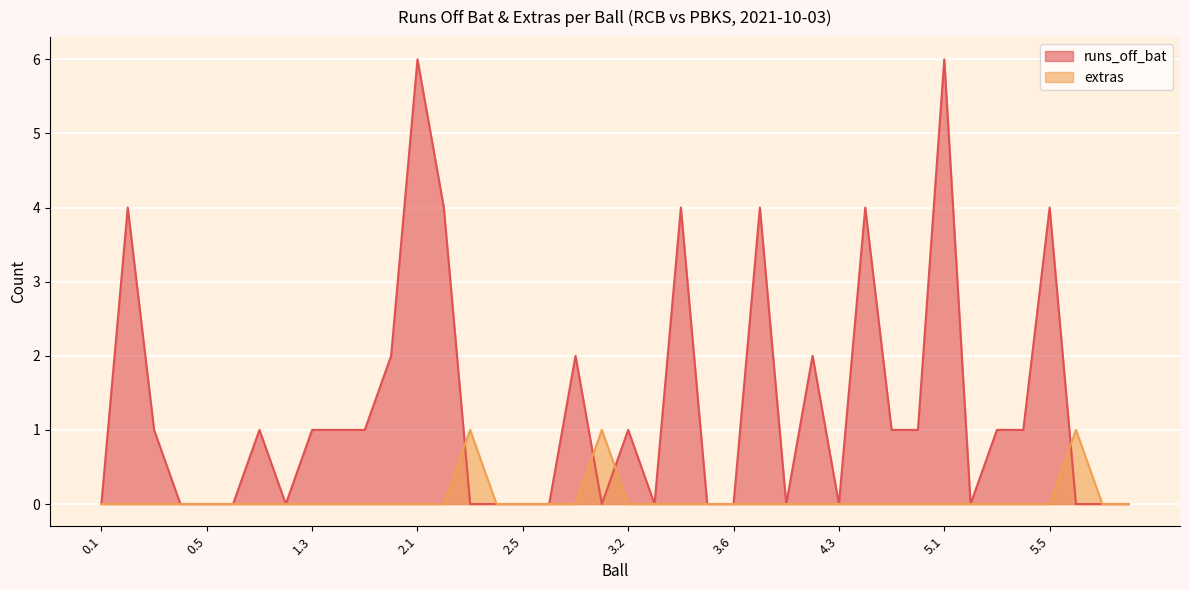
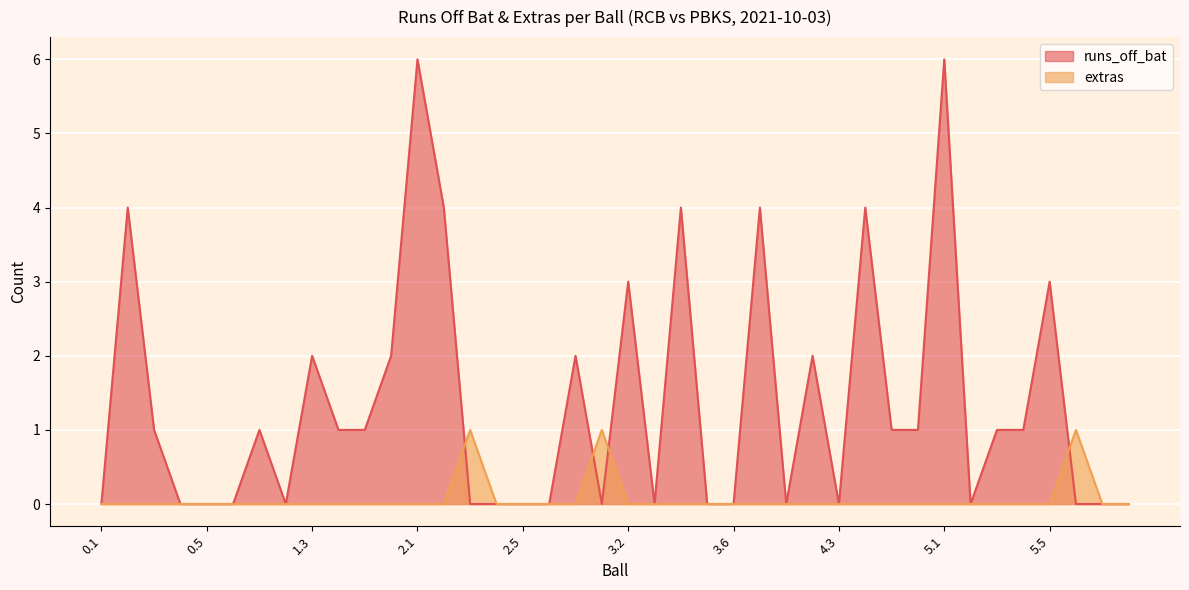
runs_off_bat, 1.3: 1 -> 2
runs_off_bat, 3.2: 1 -> 3
runs_off_bat, 5.5: 4 -> 3
